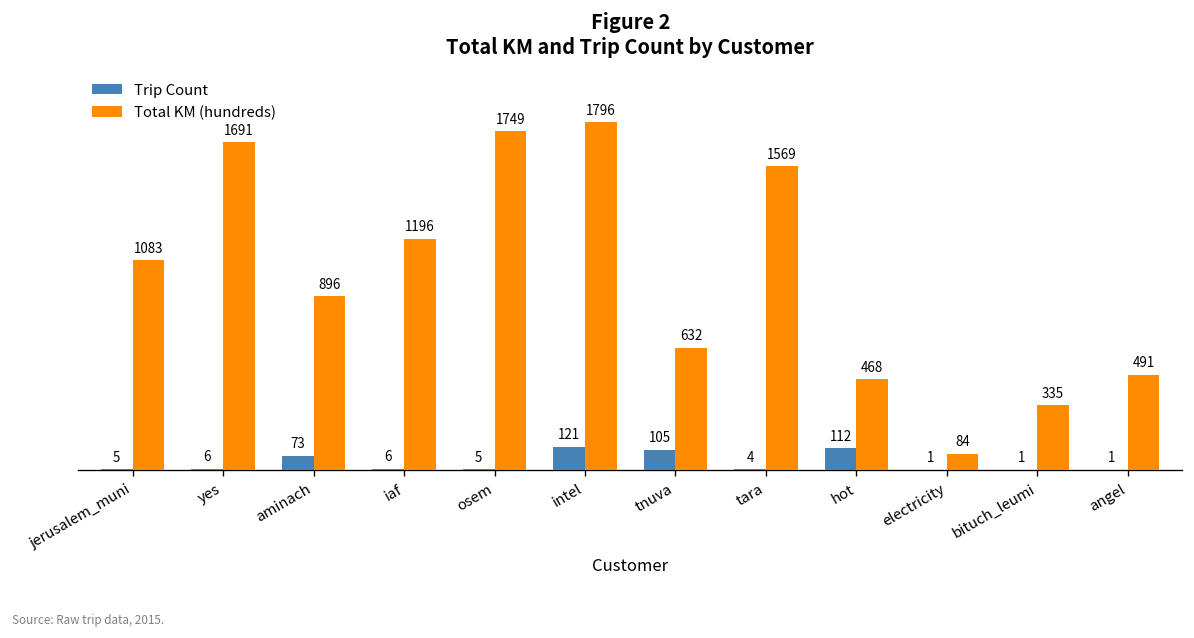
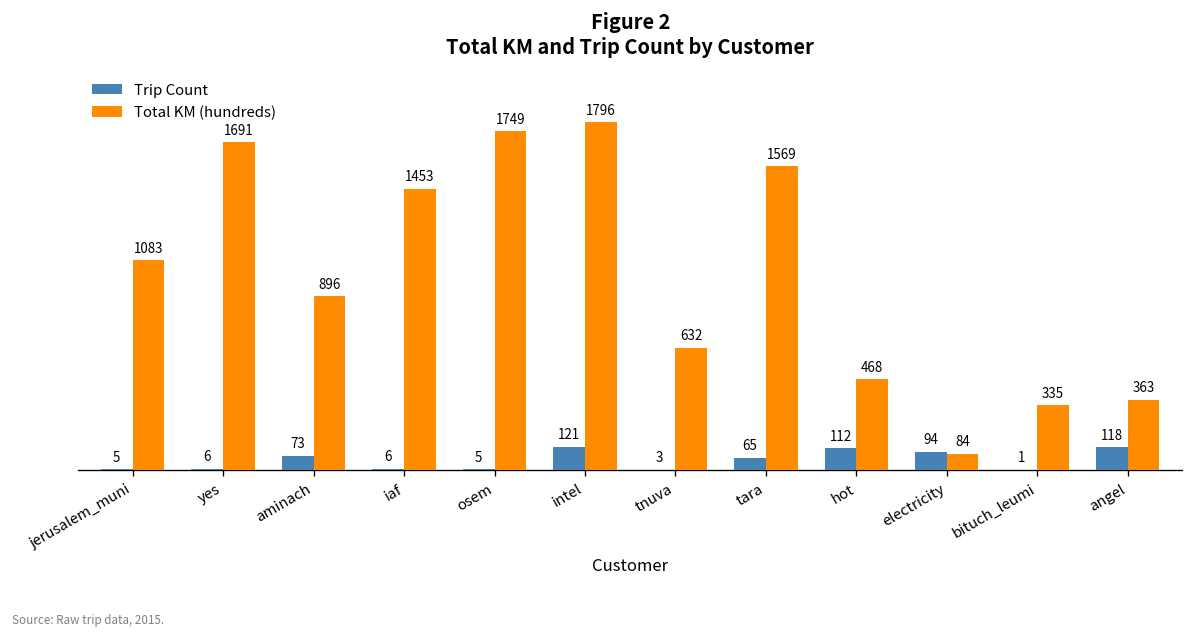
Total KM (hundreds), iaf: 1196 -> 1453
Trip Count, tnuva: 105 -> 3
Trip Count, tara: 4 -> 65
Trip Count, electricity: 1 -> 94
Trip Count, angel: 1 -> 118
Total KM (hundreds), angel: 491 -> 363
